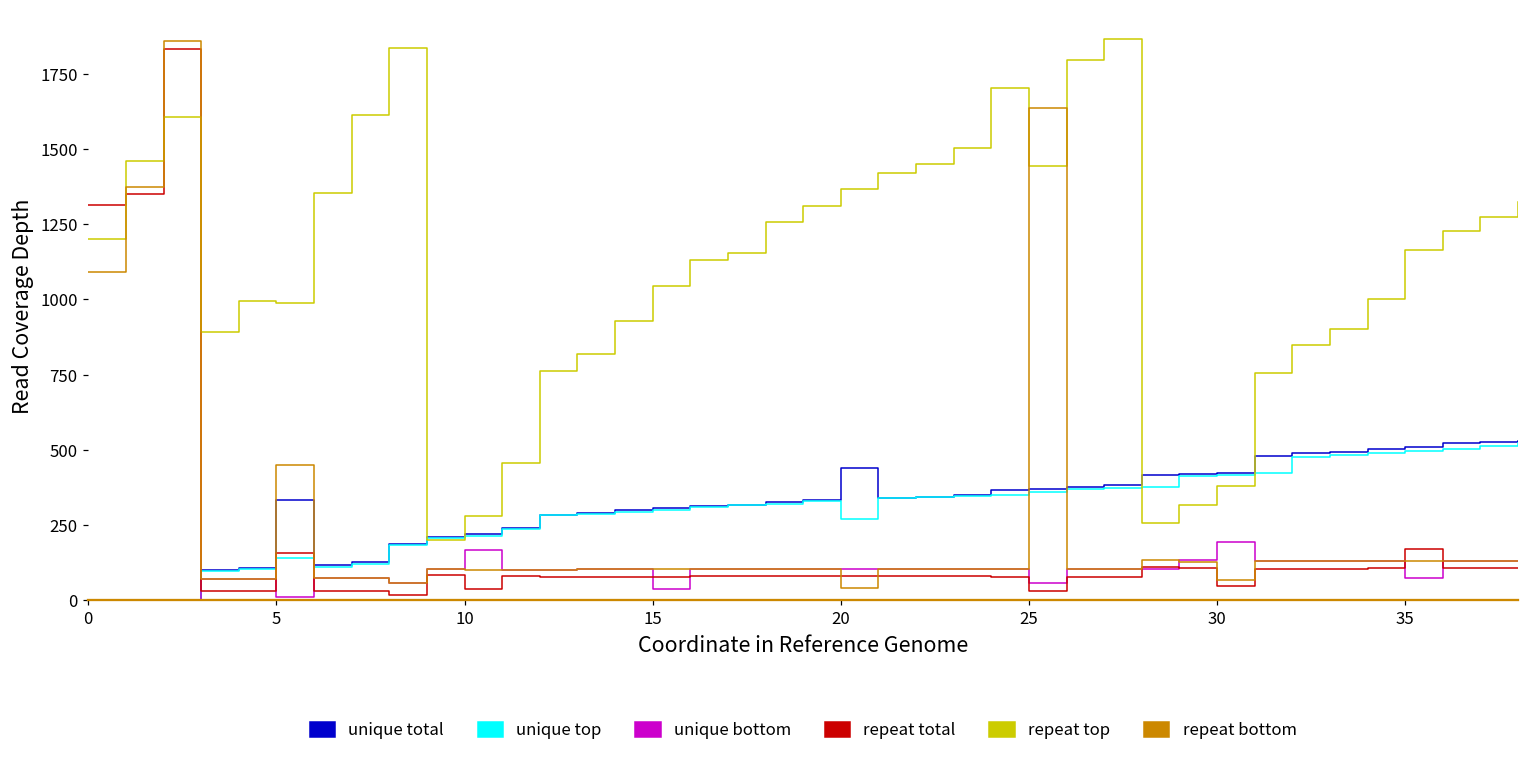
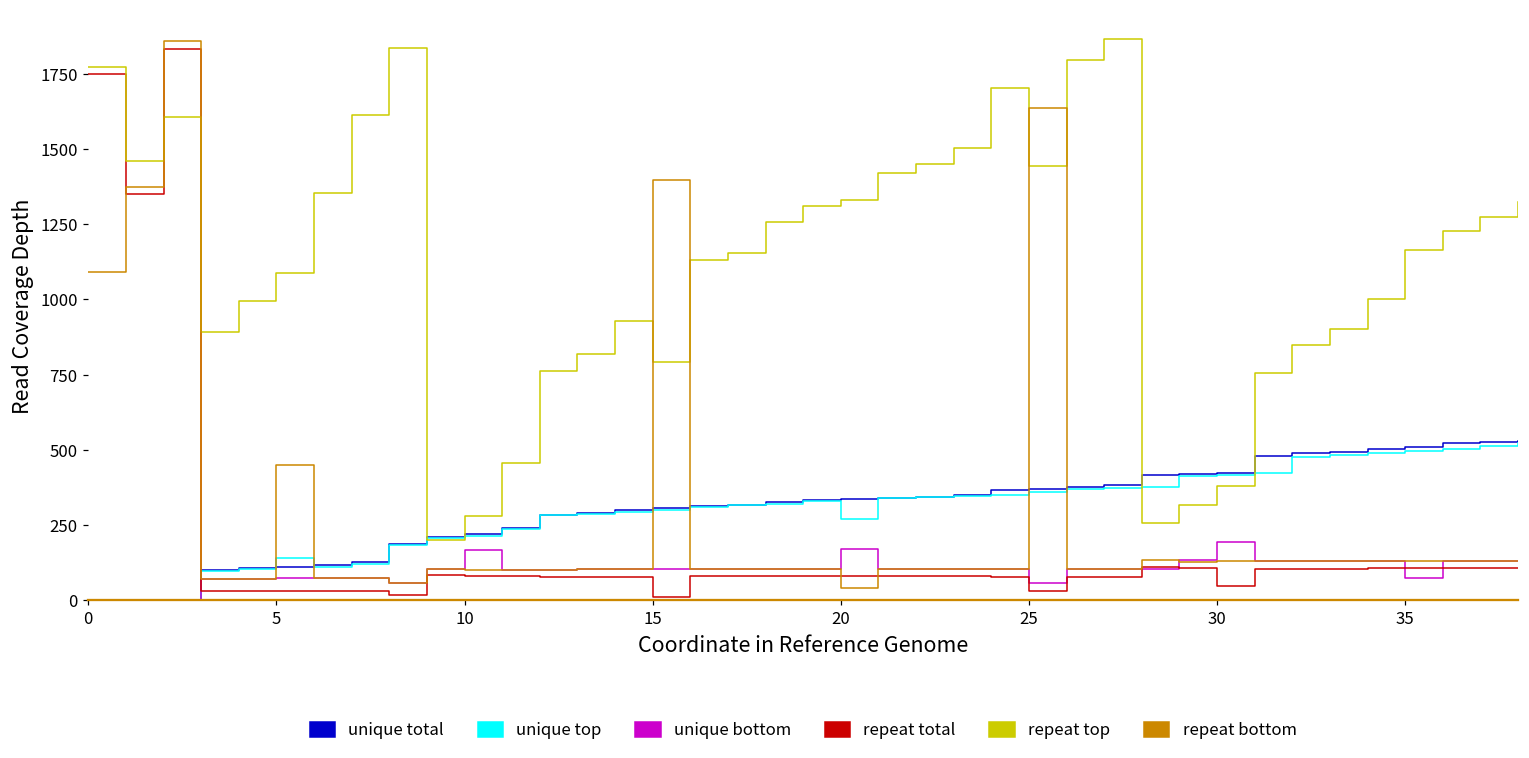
repeat total, 0: 1310 -> 1750
repeat top, 0: 1200 -> 1770
unique total, 5: 330 -> 110
unique bottom, 5: 10 -> 70
repeat total, 5: 160 -> 30
repeat top, 5: 990 -> 1090
repeat total, 10: 40 -> 80
unique bottom, 15: 40 -> 100
repeat total, 15: 80 -> 10
repeat top, 15: 1040 -> 790
repeat bottom, 15: 100 -> 1400
unique total, 20: 440 -> 340
unique bottom, 20: 100 -> 170
repeat top, 20: 1370 -> 1330
repeat bottom, 30: 70 -> 130
repeat total, 35: 170 -> 110
